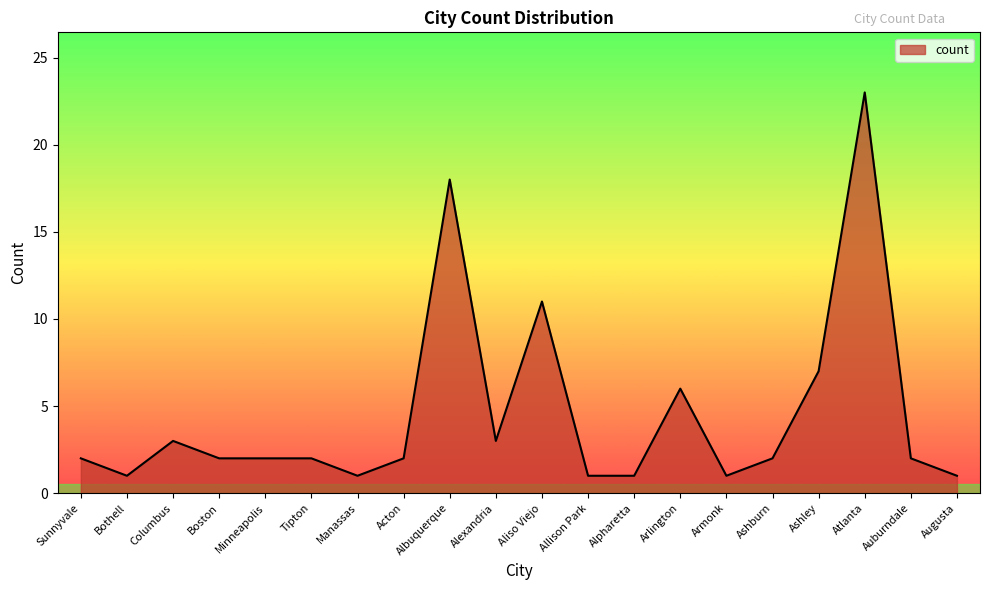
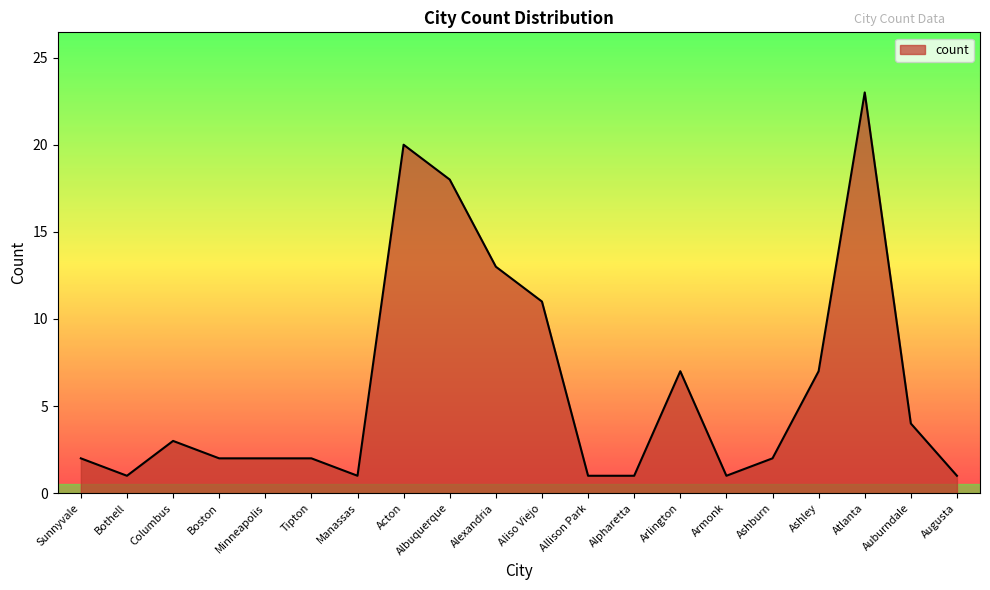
Acton: 2 -> 20
Alexandria: 3 -> 13
Arlington: 6 -> 7
Auburndale: 2 -> 4
